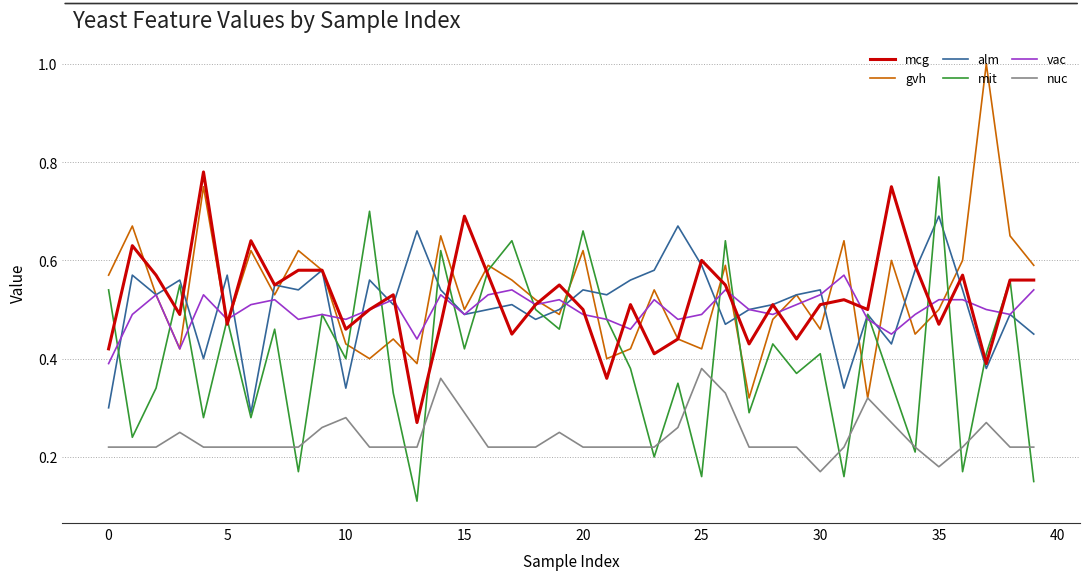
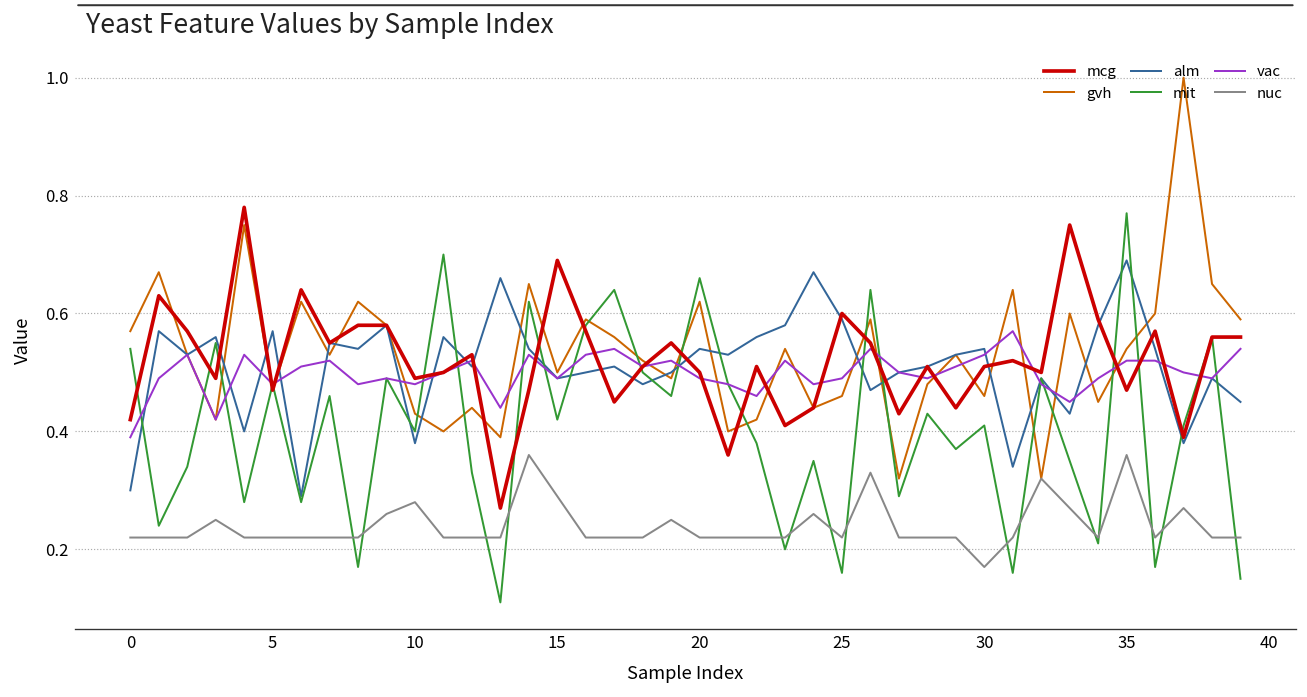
mcg, 10: 0.46 -> 0.49
alm, 10: 0.34 -> 0.38
gvh, 25: 0.42 -> 0.46
nuc, 25: 0.38 -> 0.22
gvh, 35: 0.50 -> 0.54
nuc, 35: 0.18 -> 0.36
